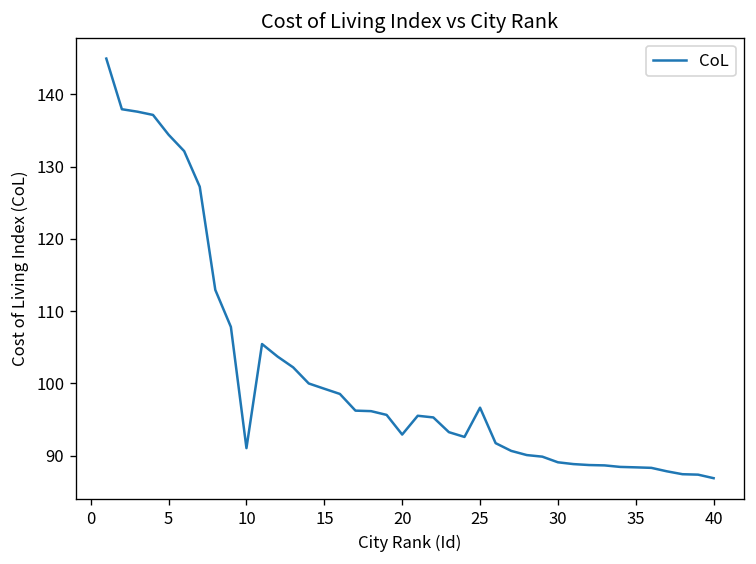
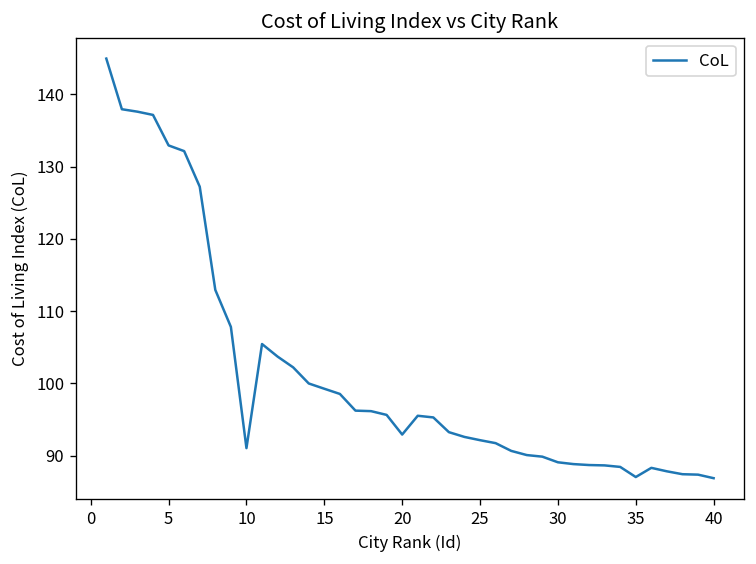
5: 134 -> 133
25: 97 -> 92
35: 88 -> 87
